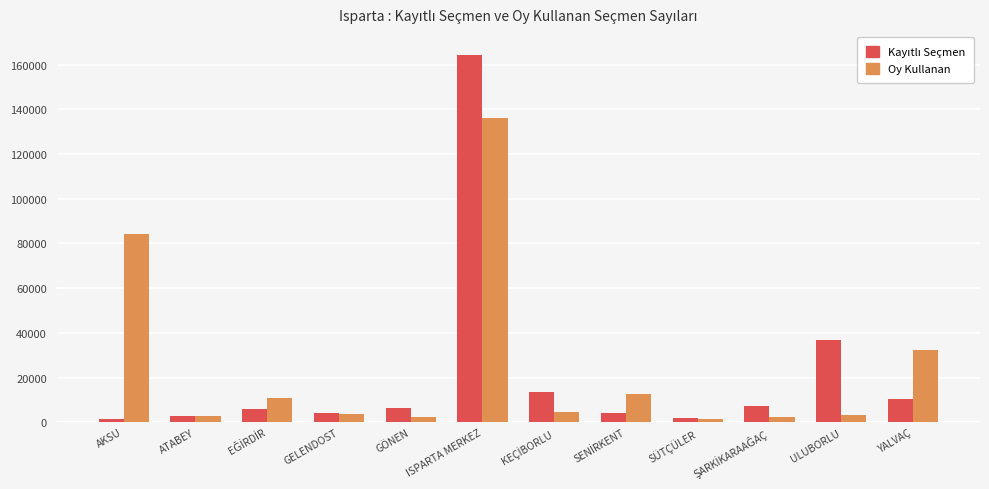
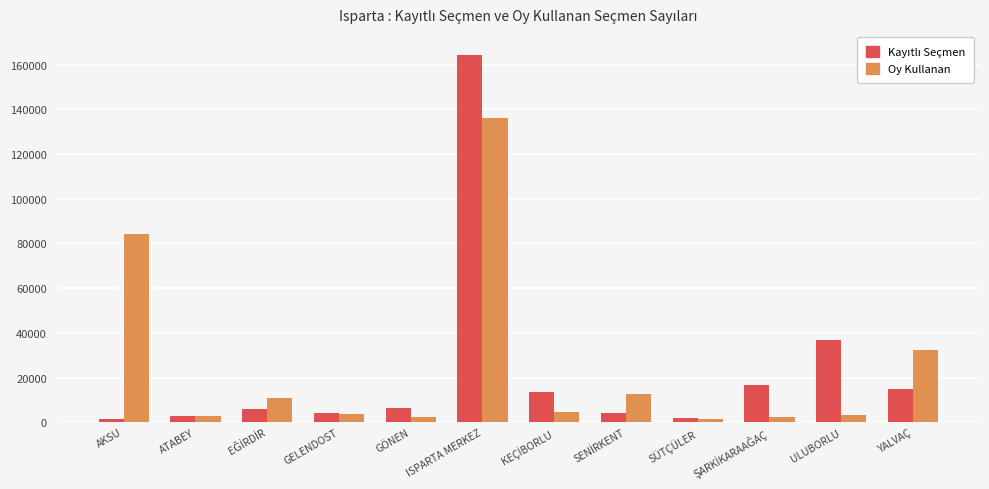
Kayıtlı Seçmen, ŞARKİKARAAĞAÇ: 7000 -> 17000
Kayıtlı Seçmen, YALVAÇ: 10000 -> 15000
